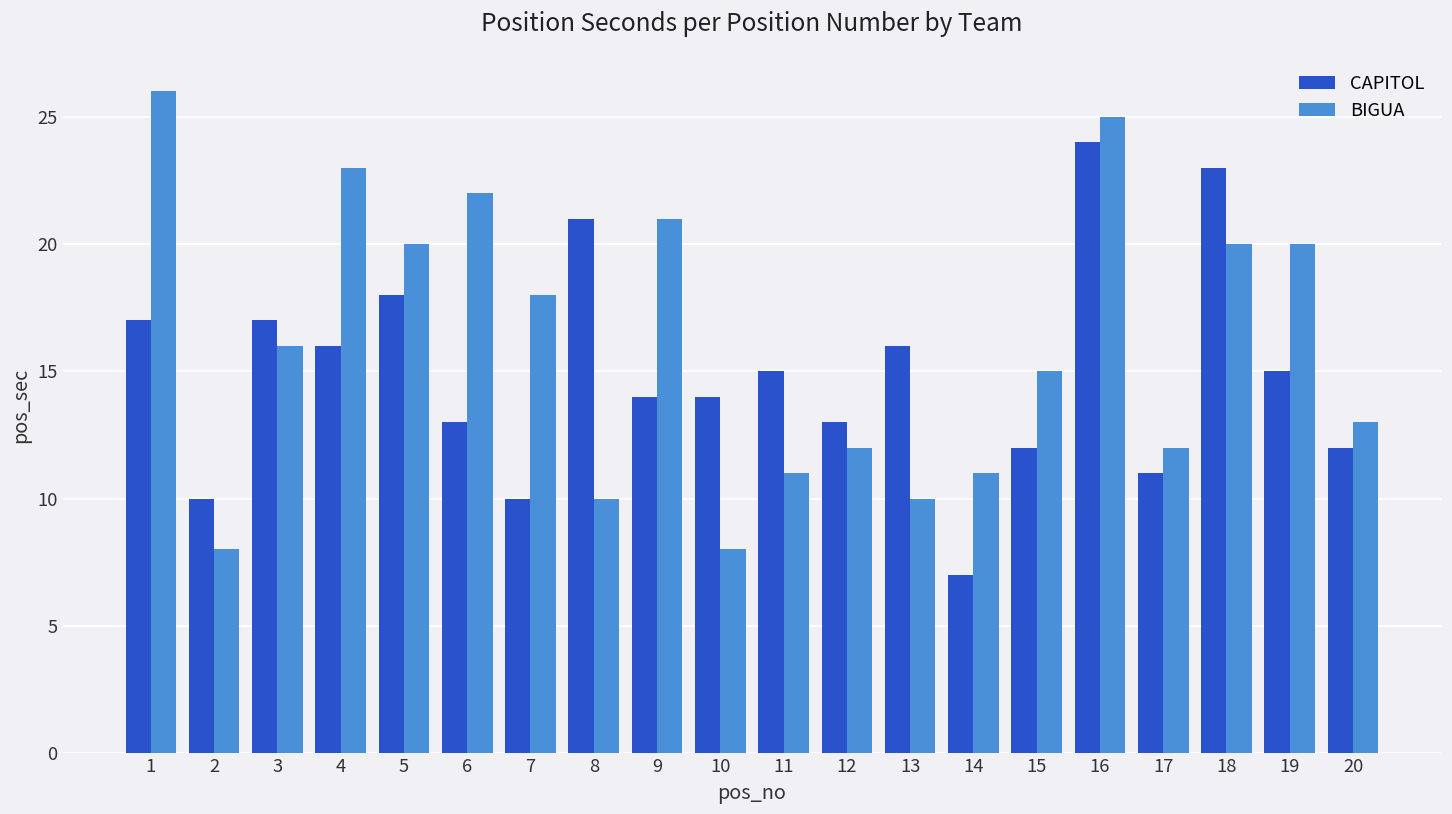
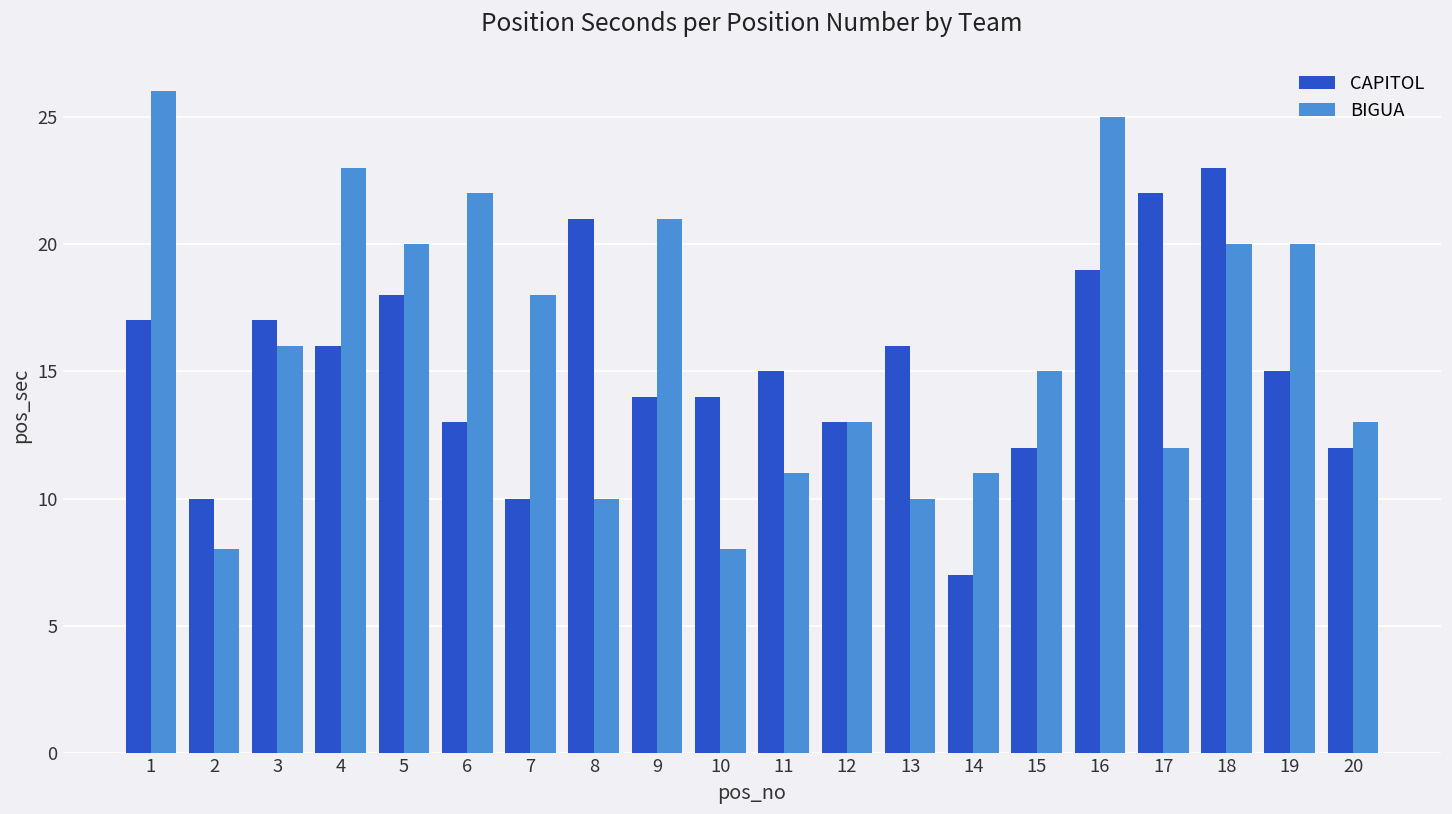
BIGUA, 12: 12 -> 13
CAPITOL, 16: 24 -> 19
CAPITOL, 17: 11 -> 22
